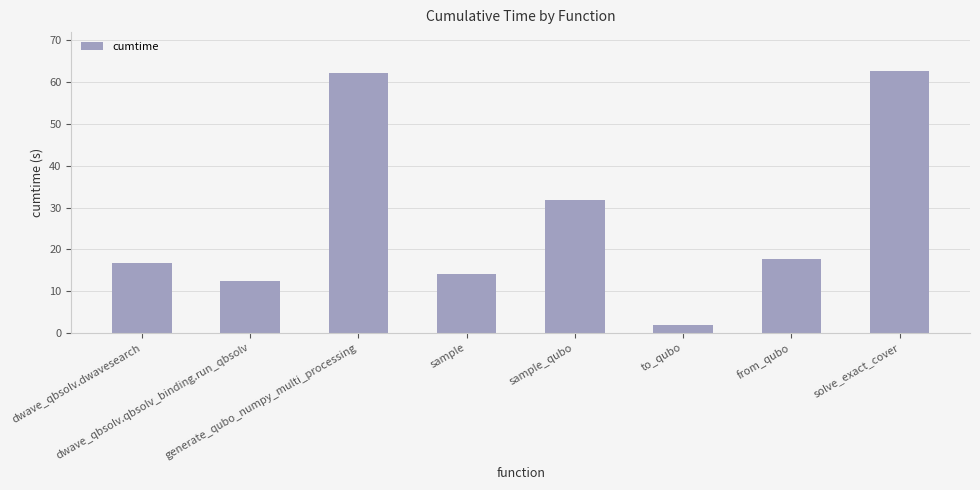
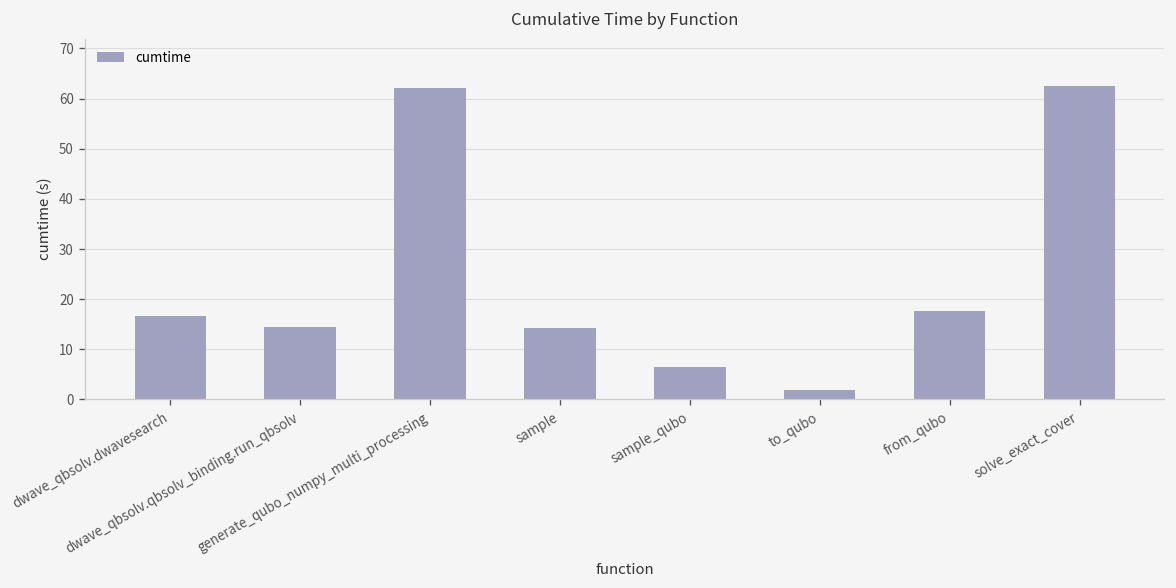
dwave_qbsolv.qbsolv_binding.run_qbsolv: 12 -> 14
sample_qubo: 32 -> 6
